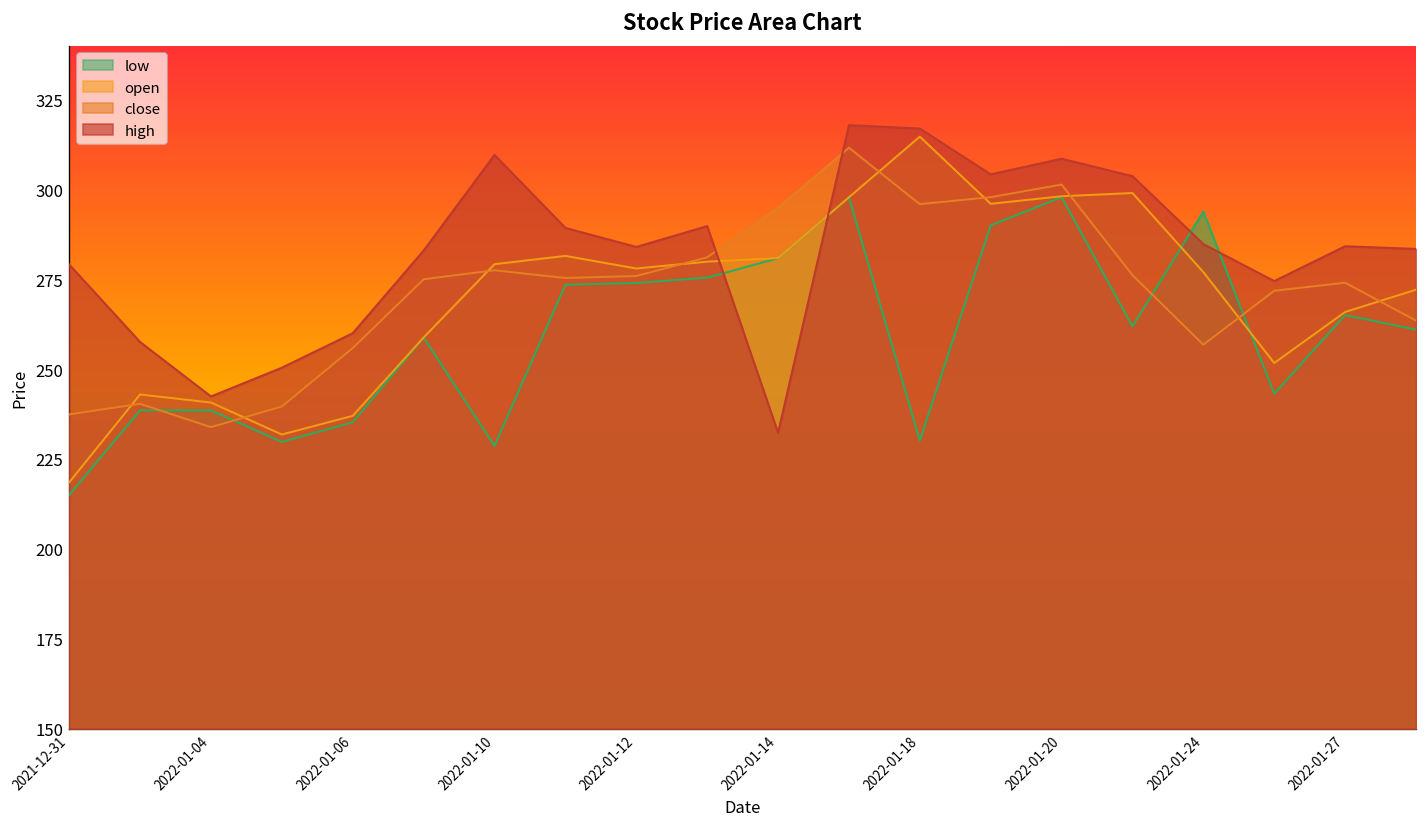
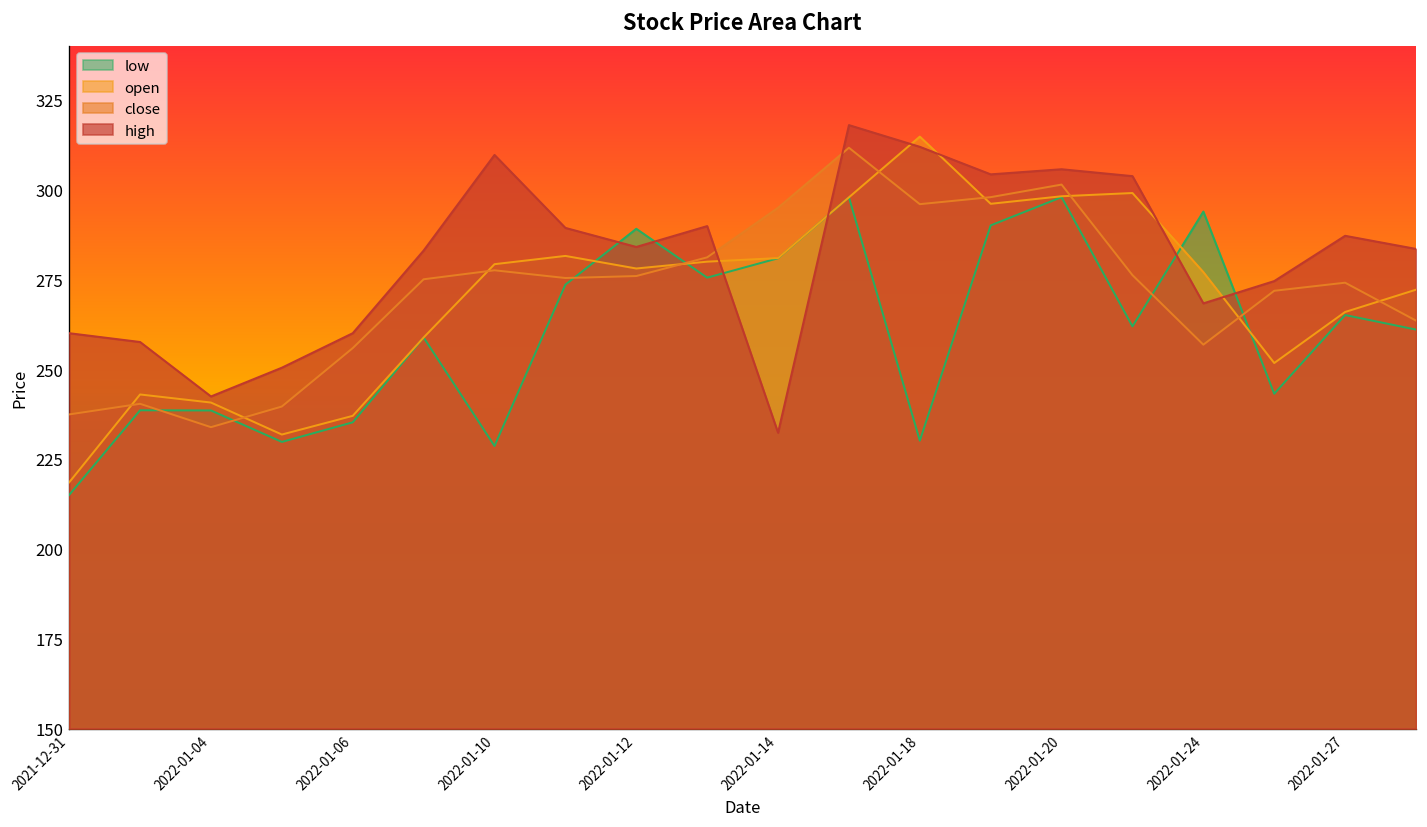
high, 2021-12-31: 279 -> 260
low, 2022-01-12: 274 -> 289
high, 2022-01-18: 317 -> 312
high, 2022-01-20: 309 -> 306
high, 2022-01-24: 285 -> 268
high, 2022-01-27: 284 -> 287
